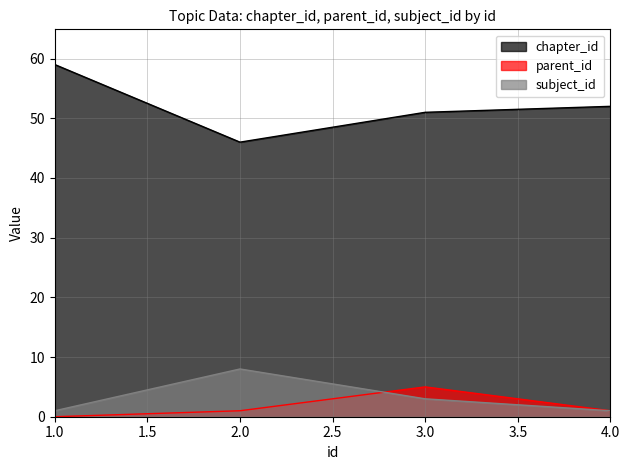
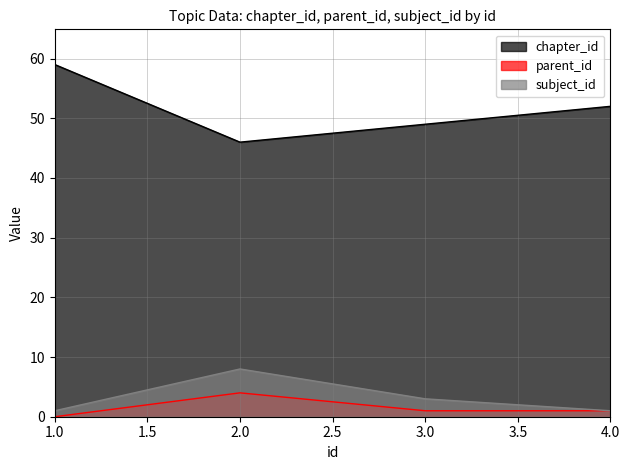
parent_id, 2.0: 1 -> 4
chapter_id, 3.0: 51 -> 49
parent_id, 3.0: 5 -> 1
